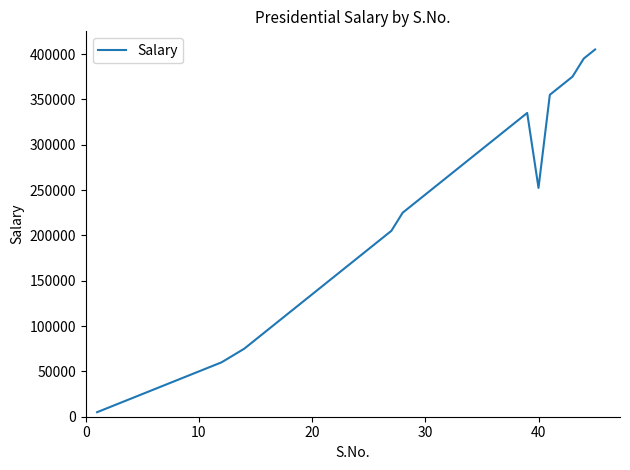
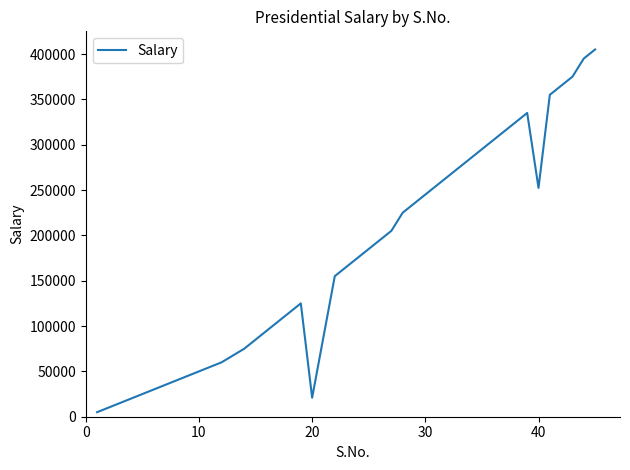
20: 140000 -> 20000
